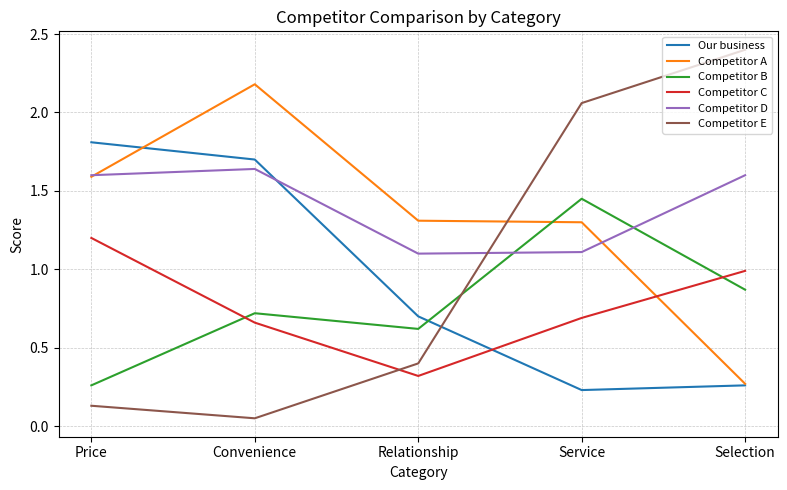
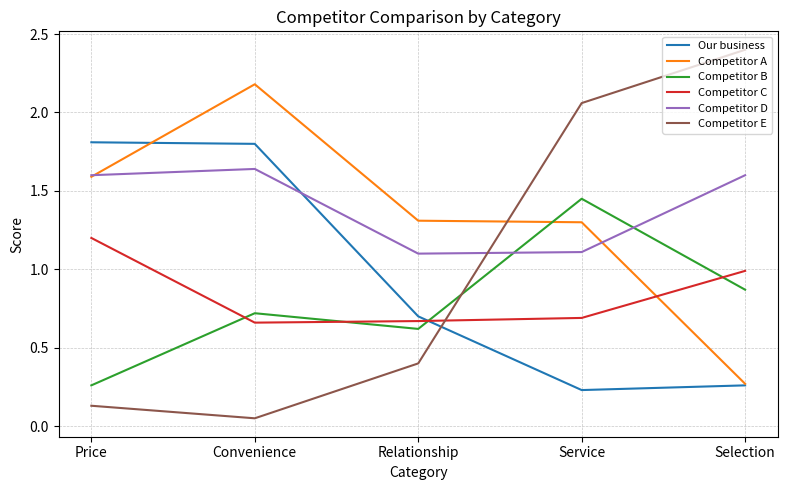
Our business, Convenience: 1.7 -> 1.8
Competitor C, Relationship: 0.32 -> 0.67
